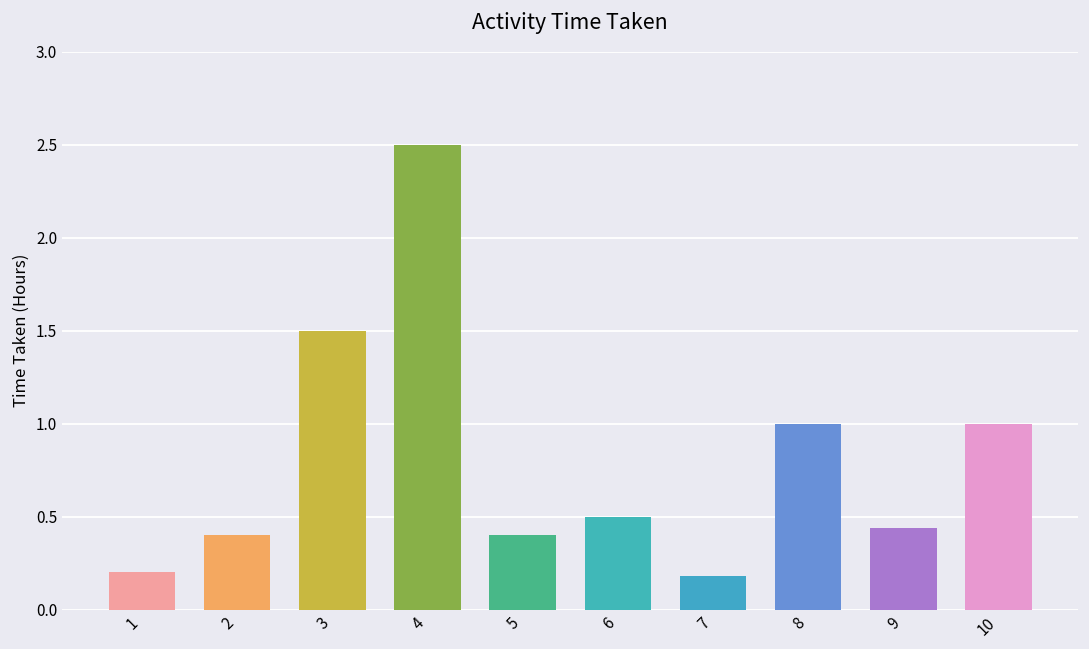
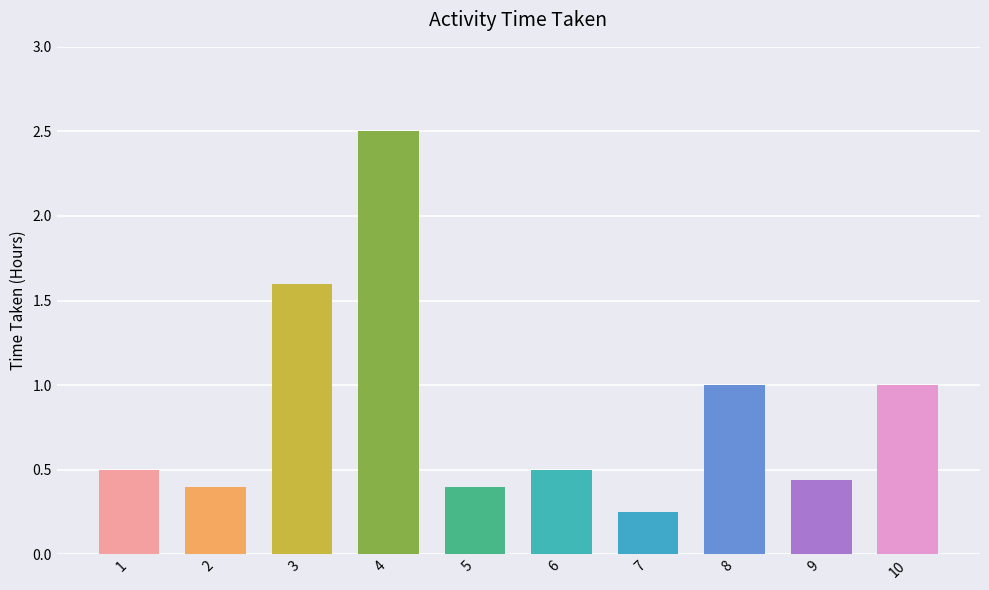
1: 0.2 -> 0.5
3: 1.5 -> 1.6
7: 0.18 -> 0.25
